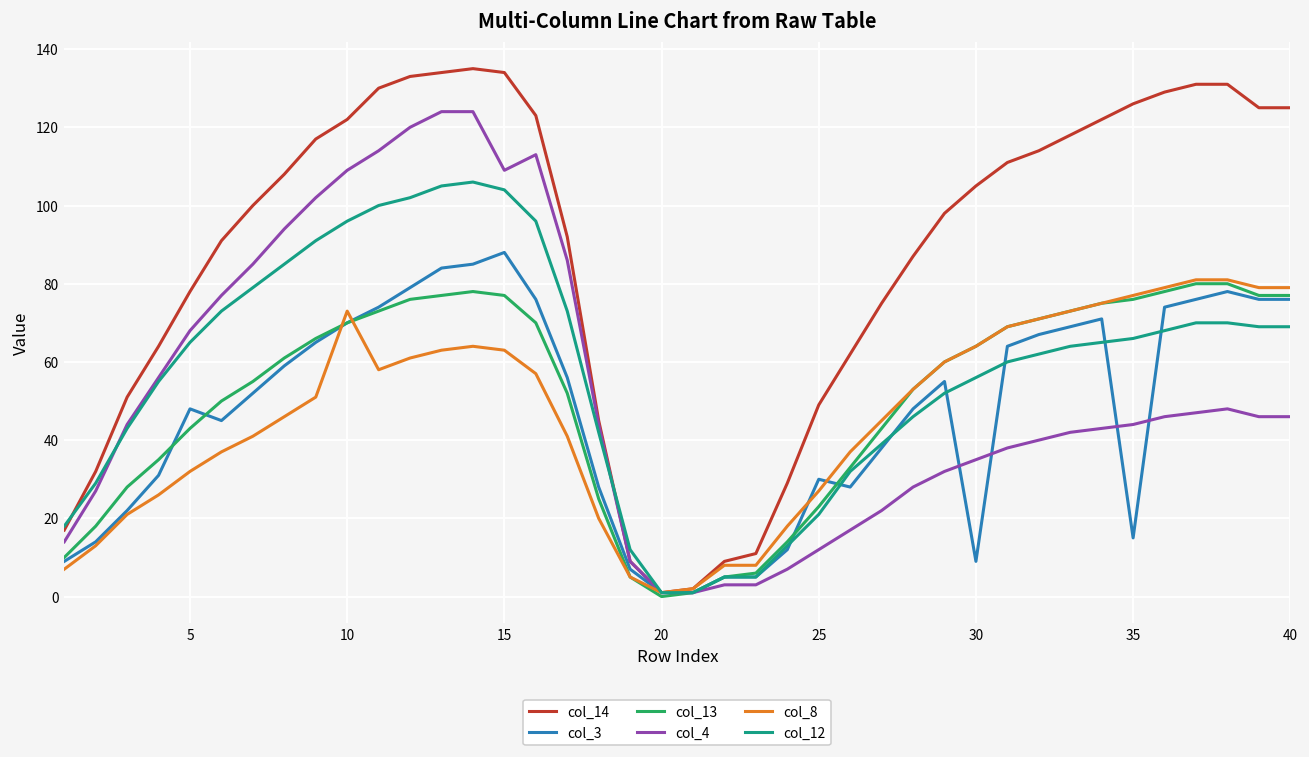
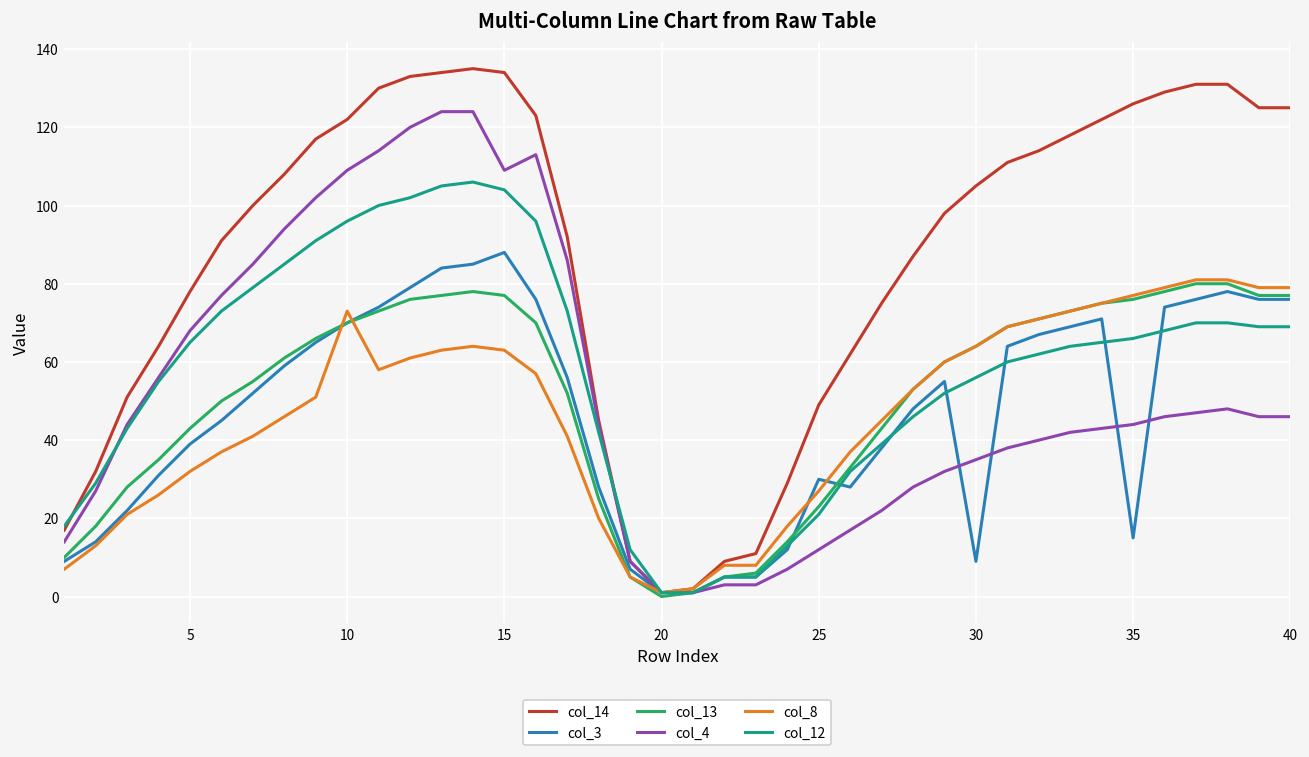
col_3, 5: 48 -> 39
